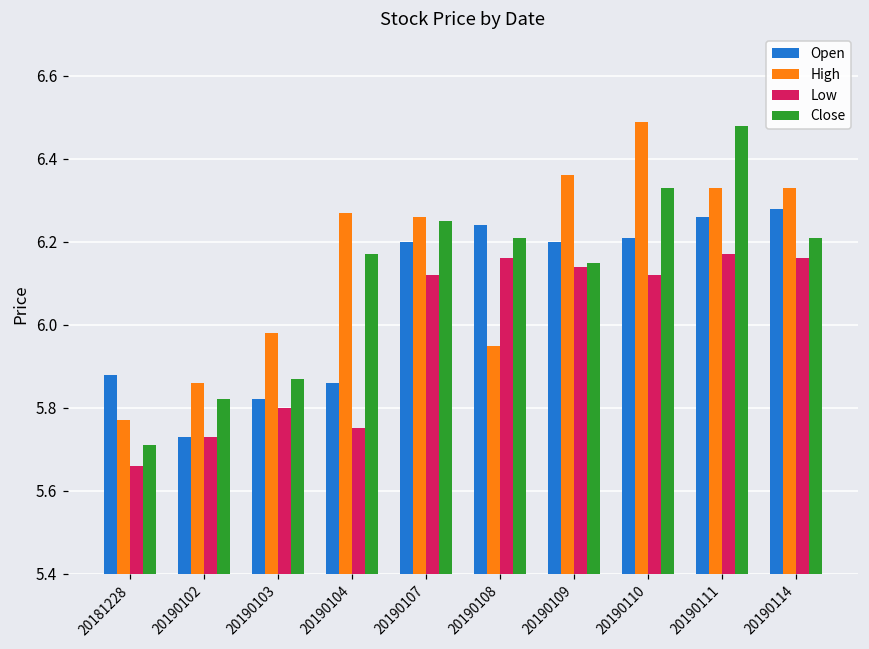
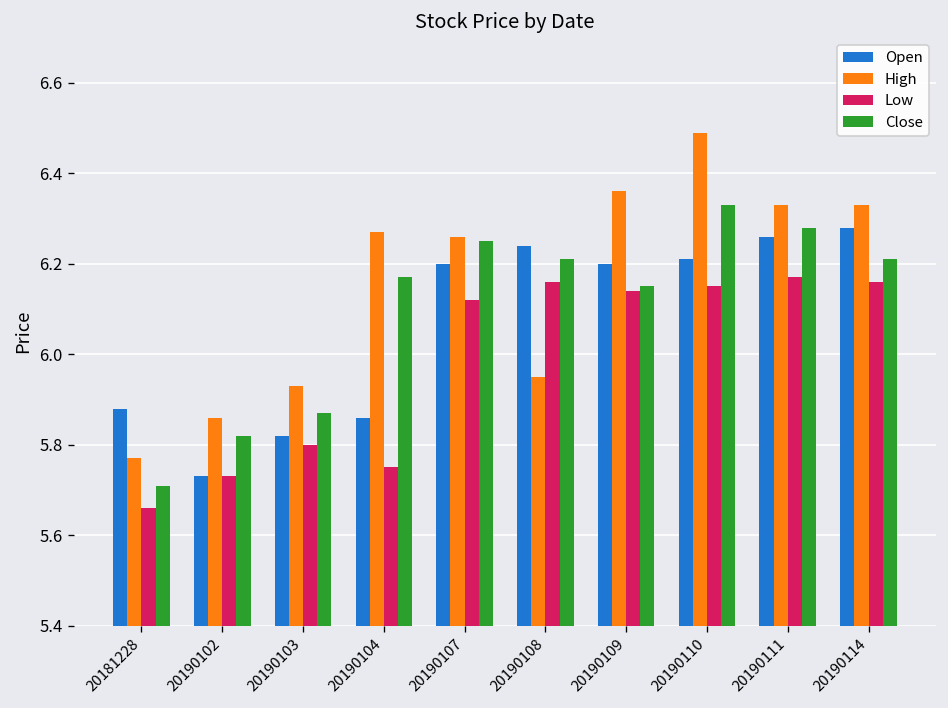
High, 20190103: 5.98 -> 5.93
Low, 20190110: 6.12 -> 6.15
Close, 20190111: 6.48 -> 6.28
